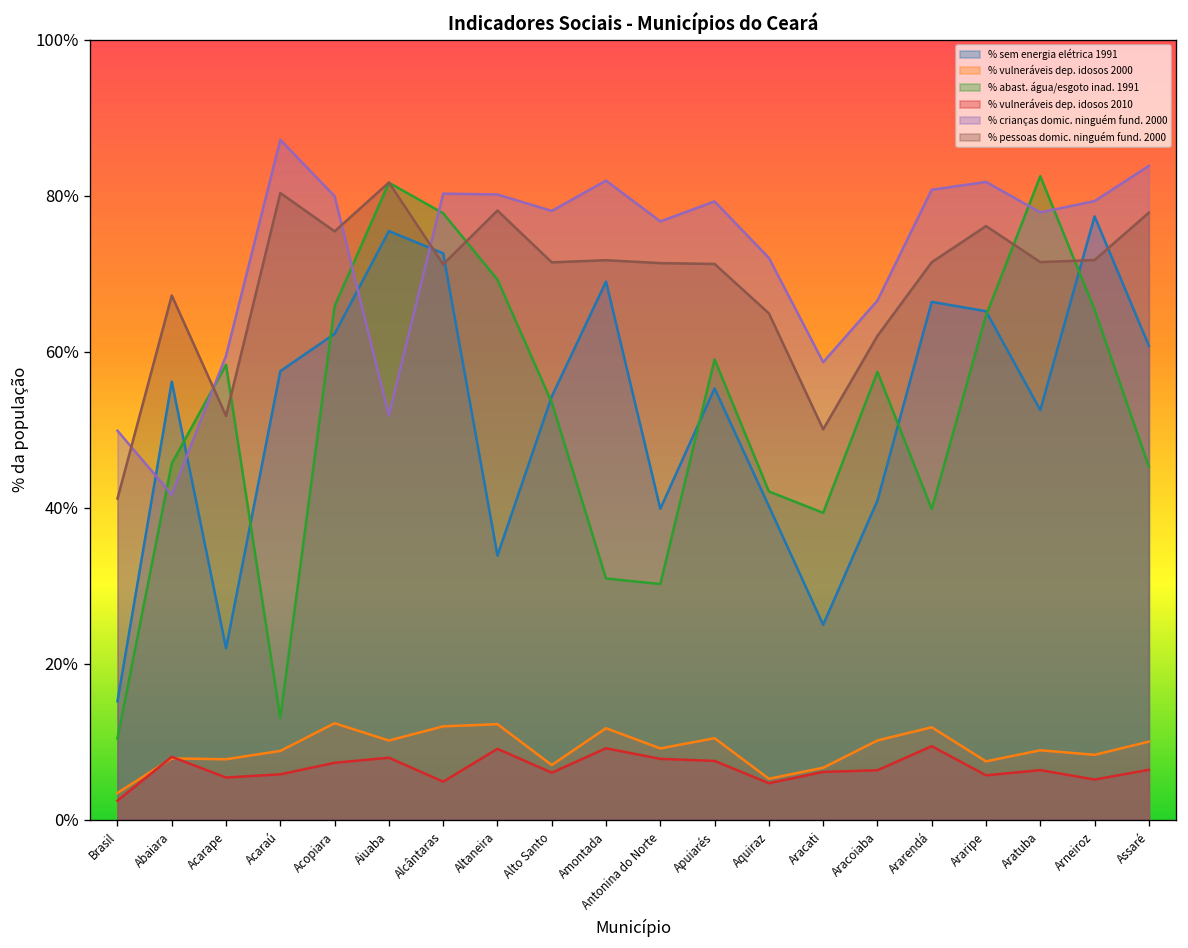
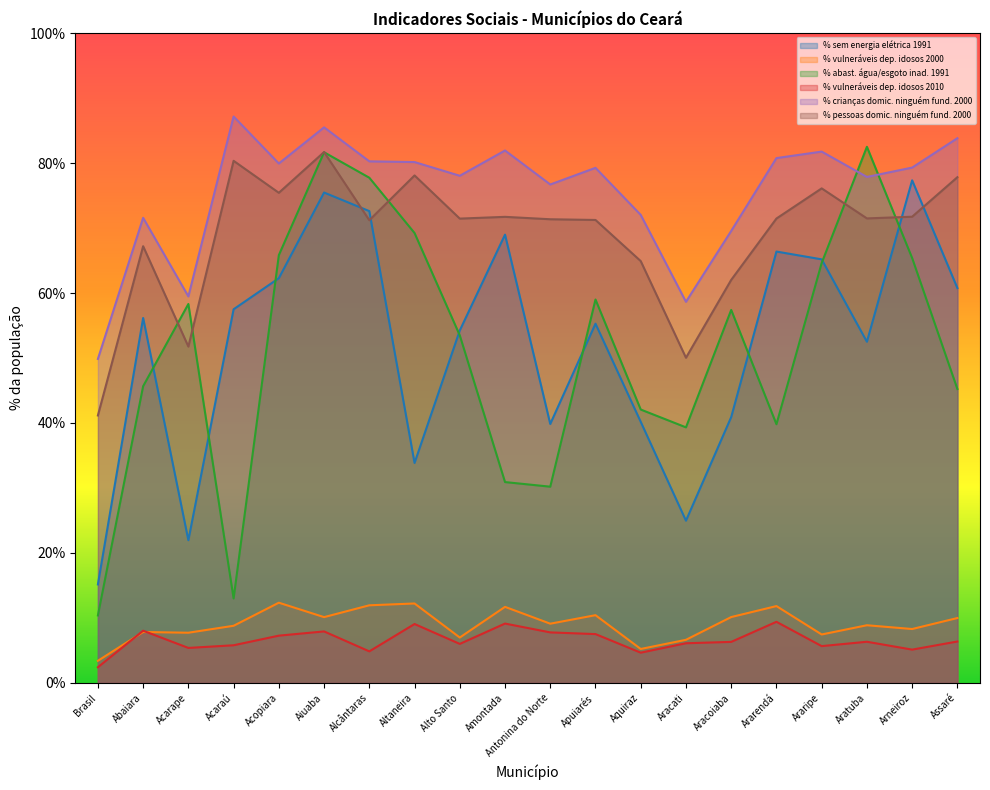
% crianças domic. ninguém fund. 2000, Abaiara: 42% -> 72%
% crianças domic. ninguém fund. 2000, Aiuaba: 52% -> 85%
% crianças domic. ninguém fund. 2000, Aracoiaba: 67% -> 70%
